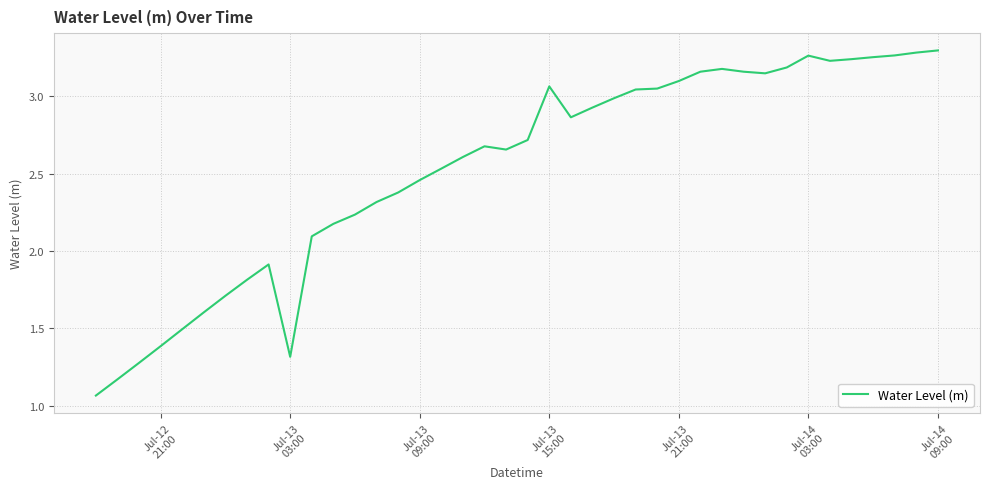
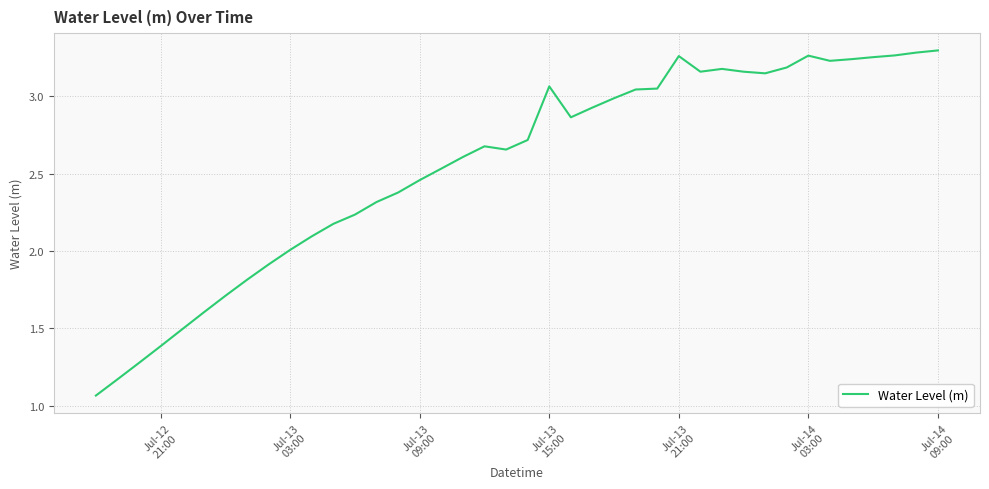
Jul-13 03:00: 1.32 -> 2.01
Jul-13 21:00: 3.10 -> 3.26
